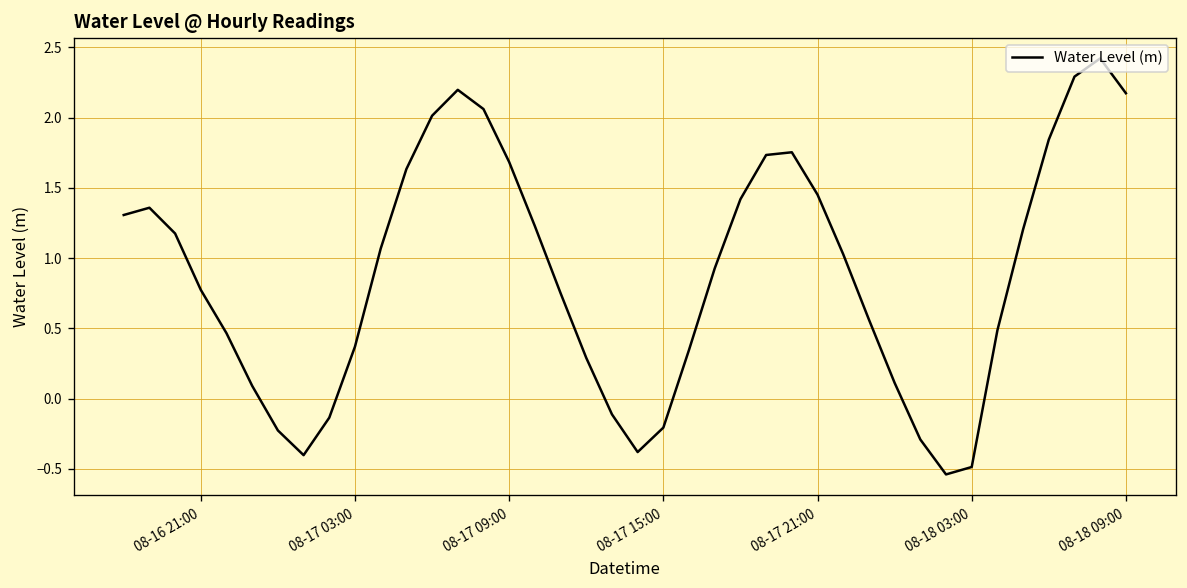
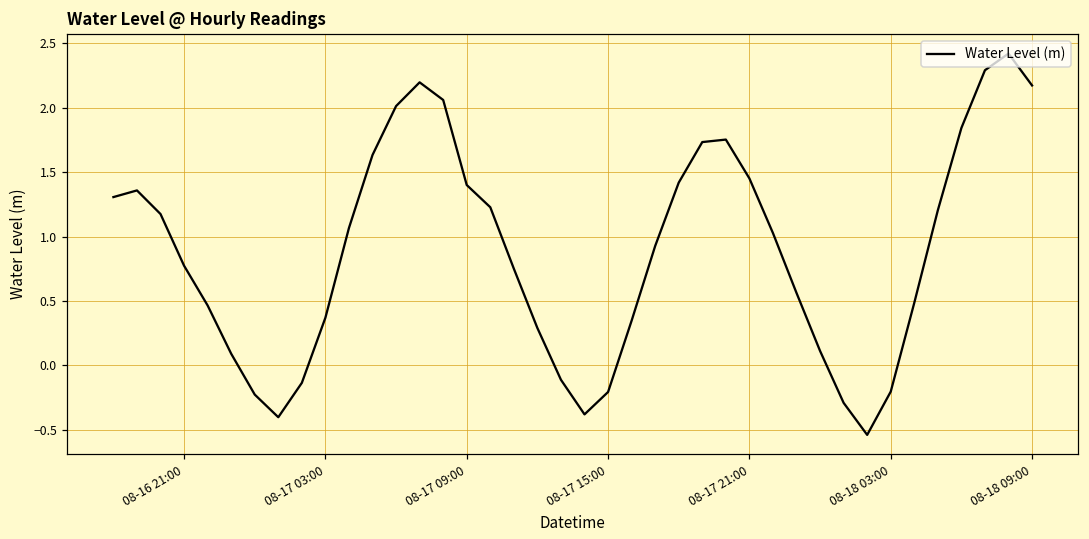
08-17 09:00: 1.68 -> 1.40
08-18 03:00: -0.49 -> -0.20
